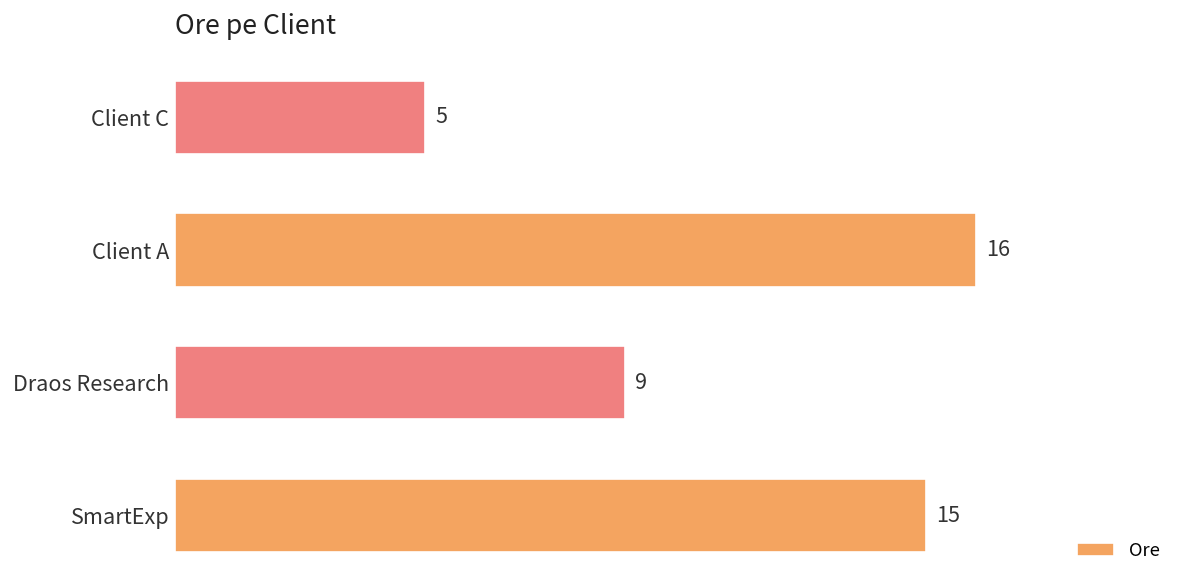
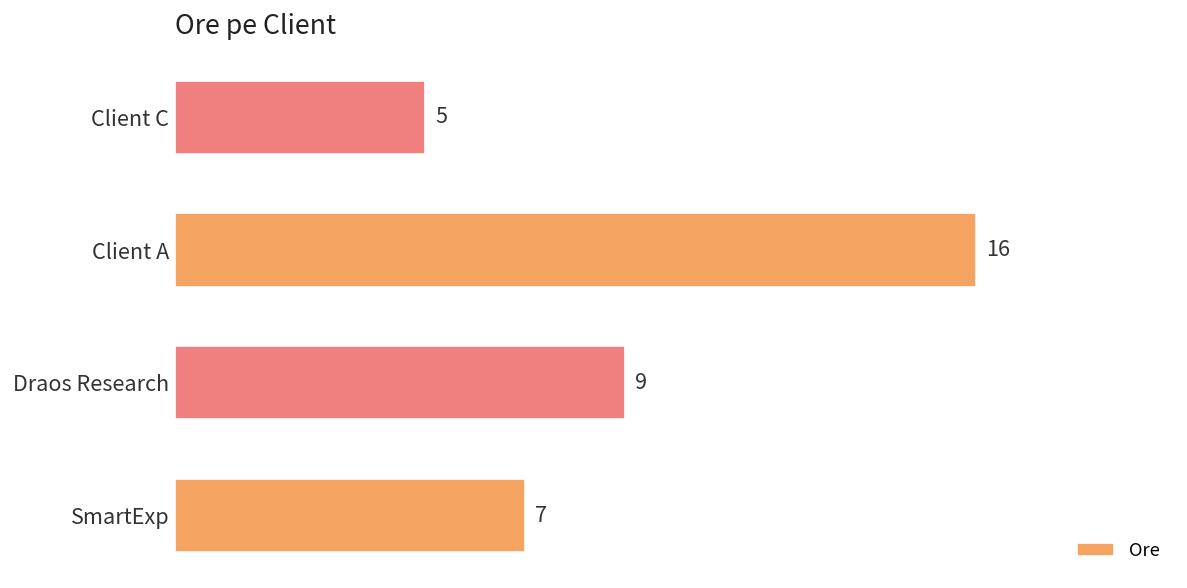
SmartExp: 15 -> 7
